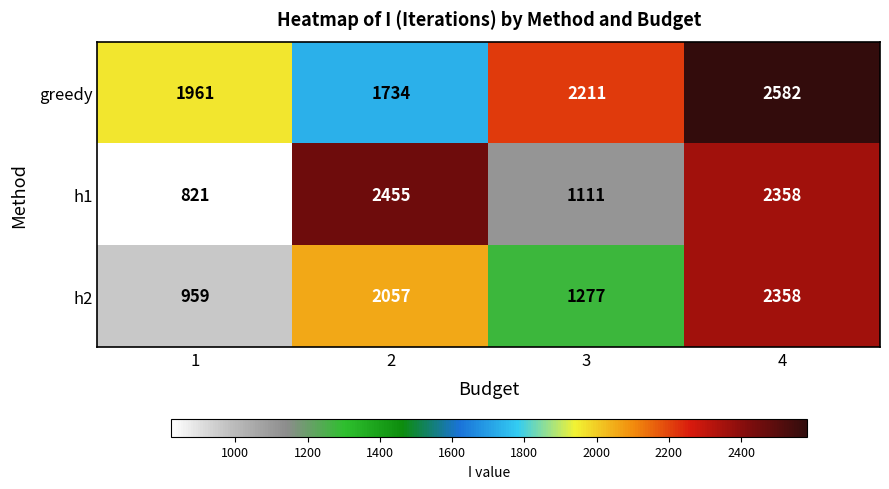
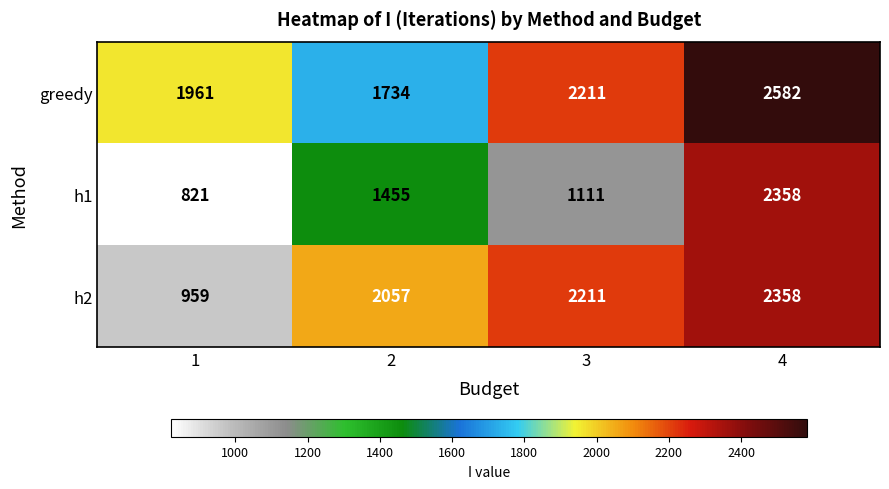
h1, 2: 2455 -> 1455
h2, 3: 1277 -> 2211
